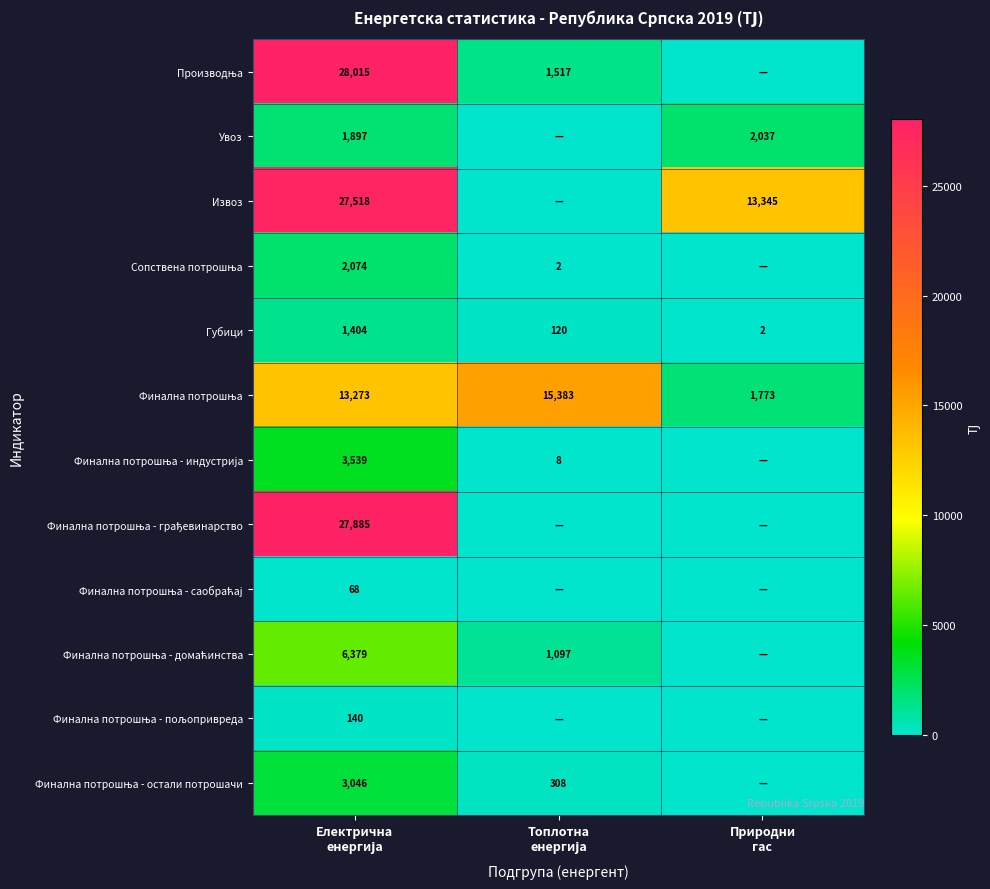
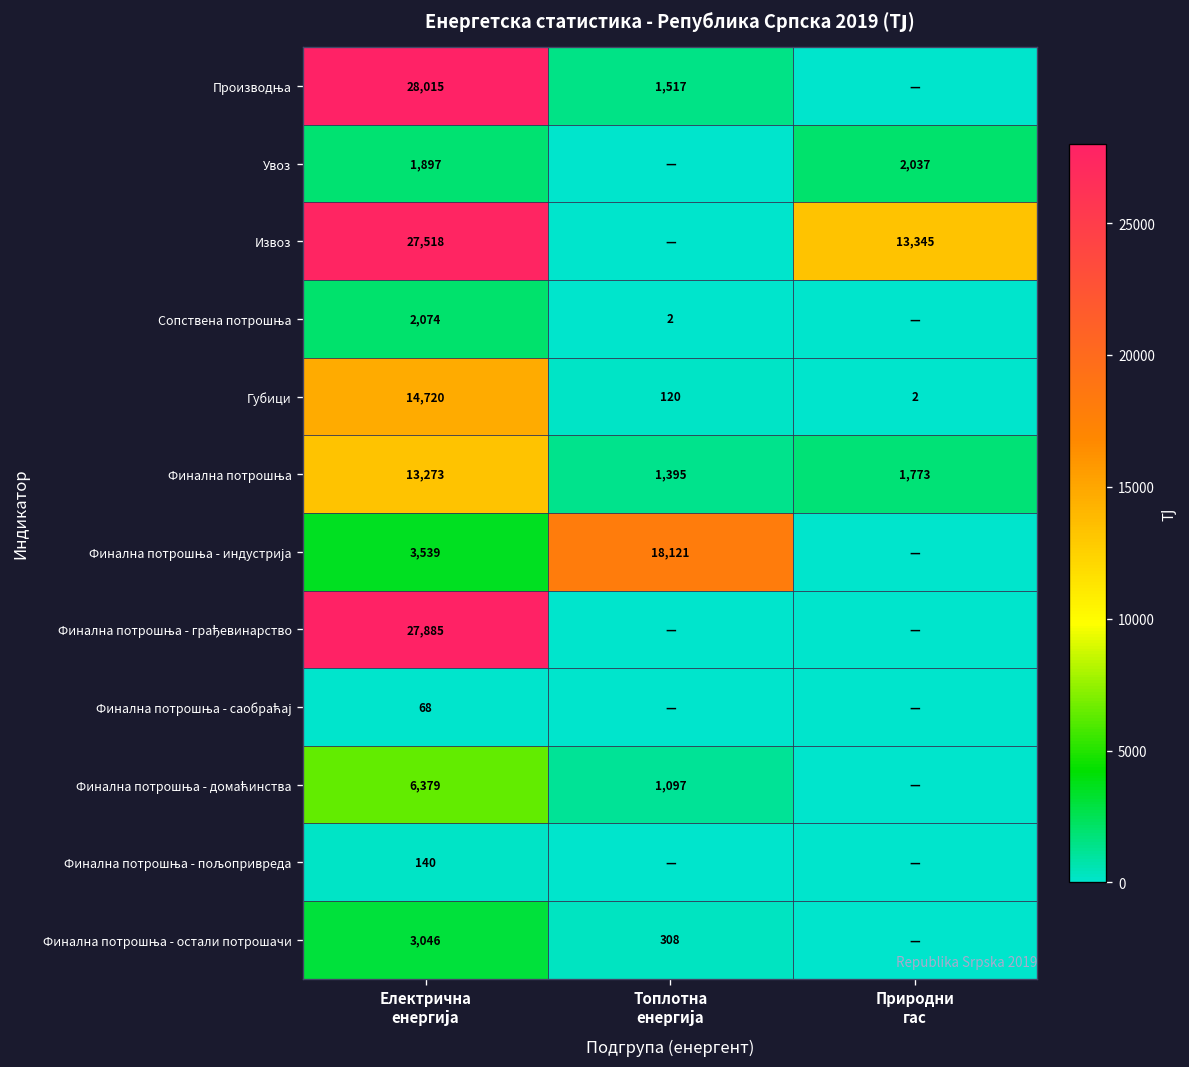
Губици, Електрична енергија: 1,404 -> 14,720
Финална потрошња, Топлотна енергија: 15,383 -> 1,395
Финална потрошња - индустрија, Топлотна енергија: 8 -> 18,121
